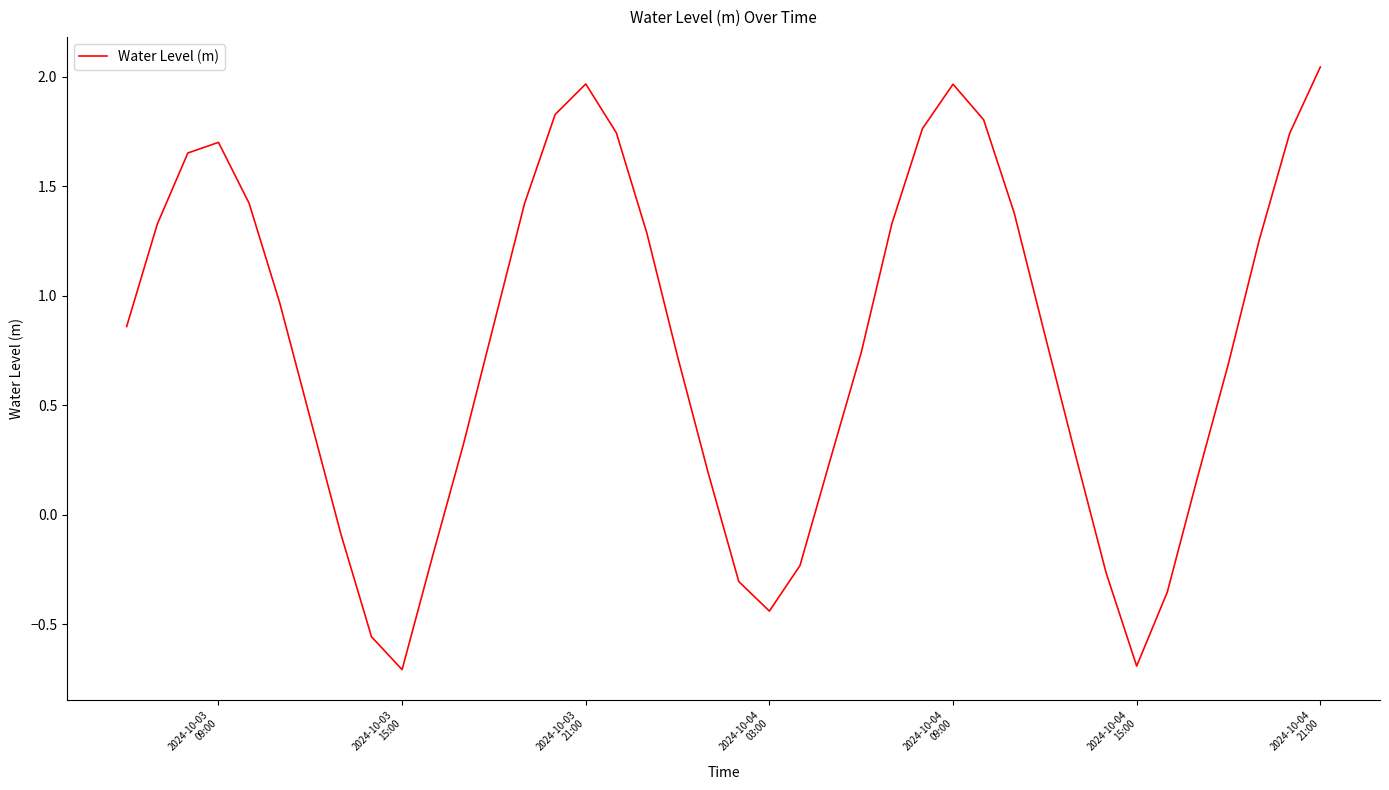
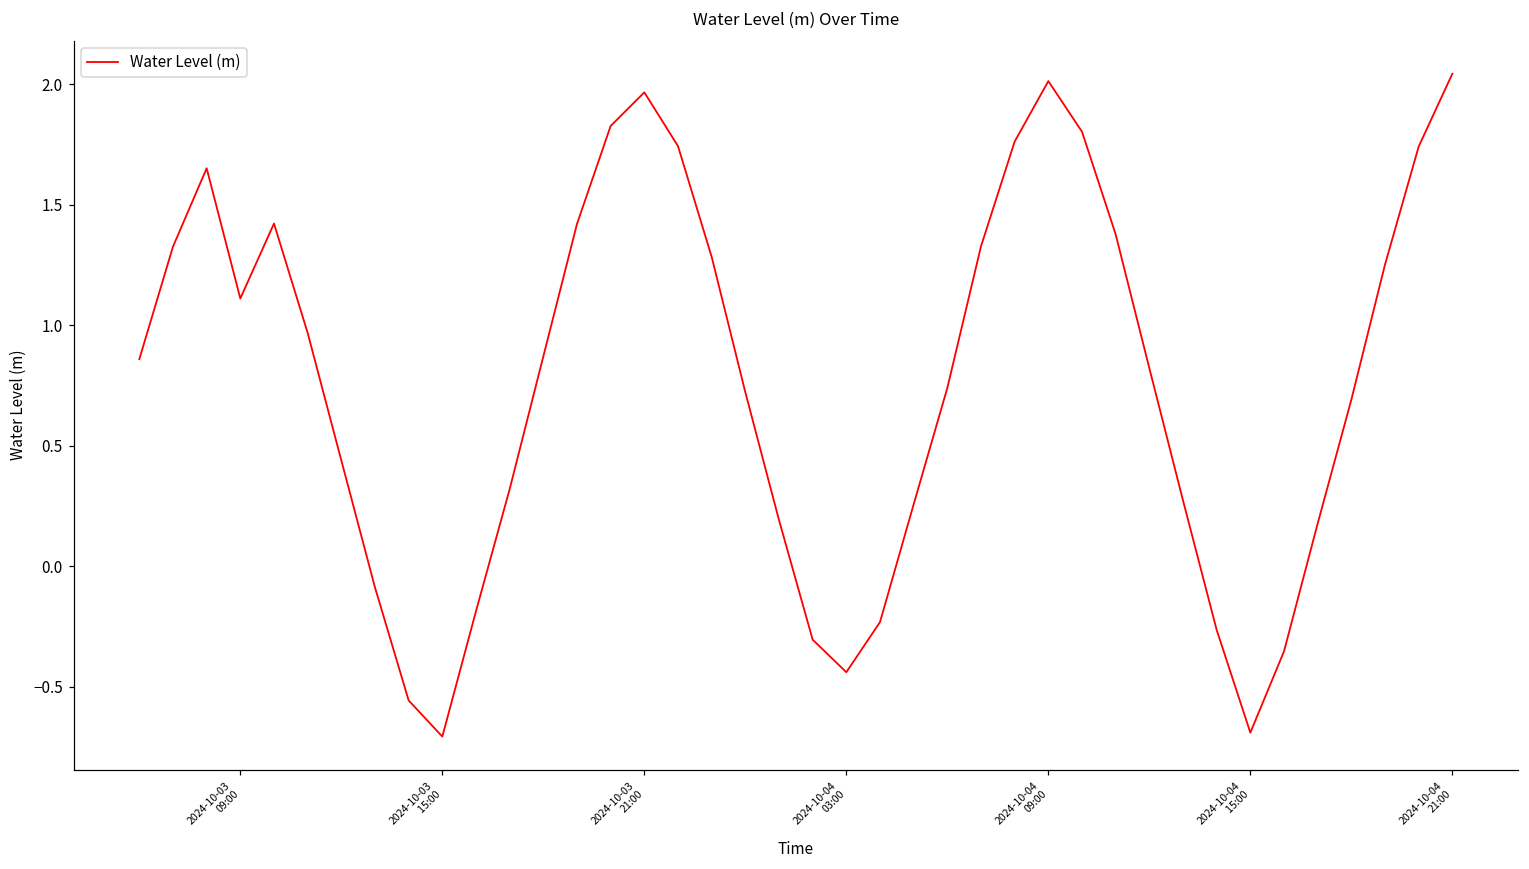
2024-10-03 09:00: 1.70 -> 1.11
2024-10-04 09:00: 1.97 -> 2.01
